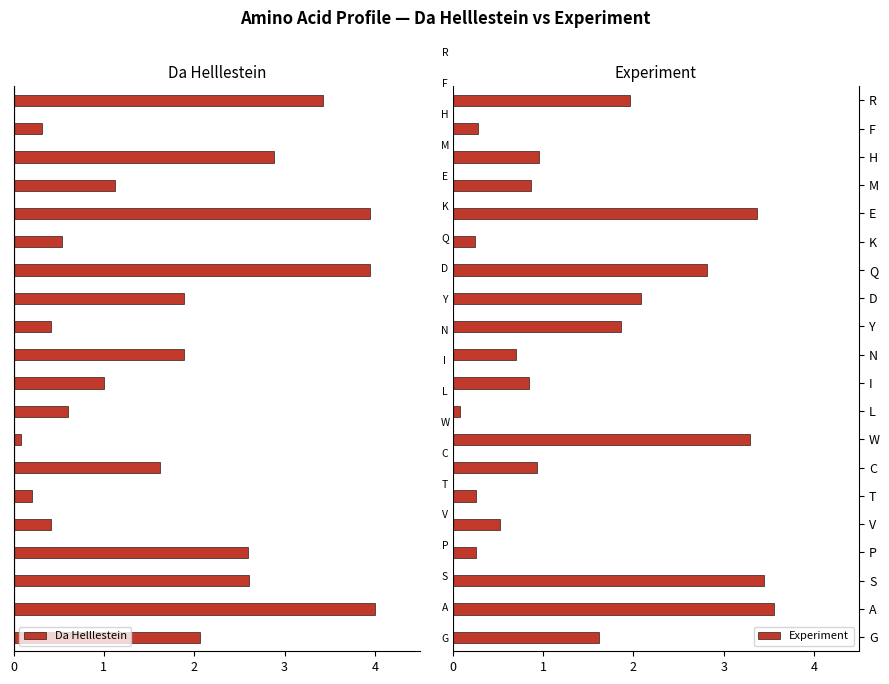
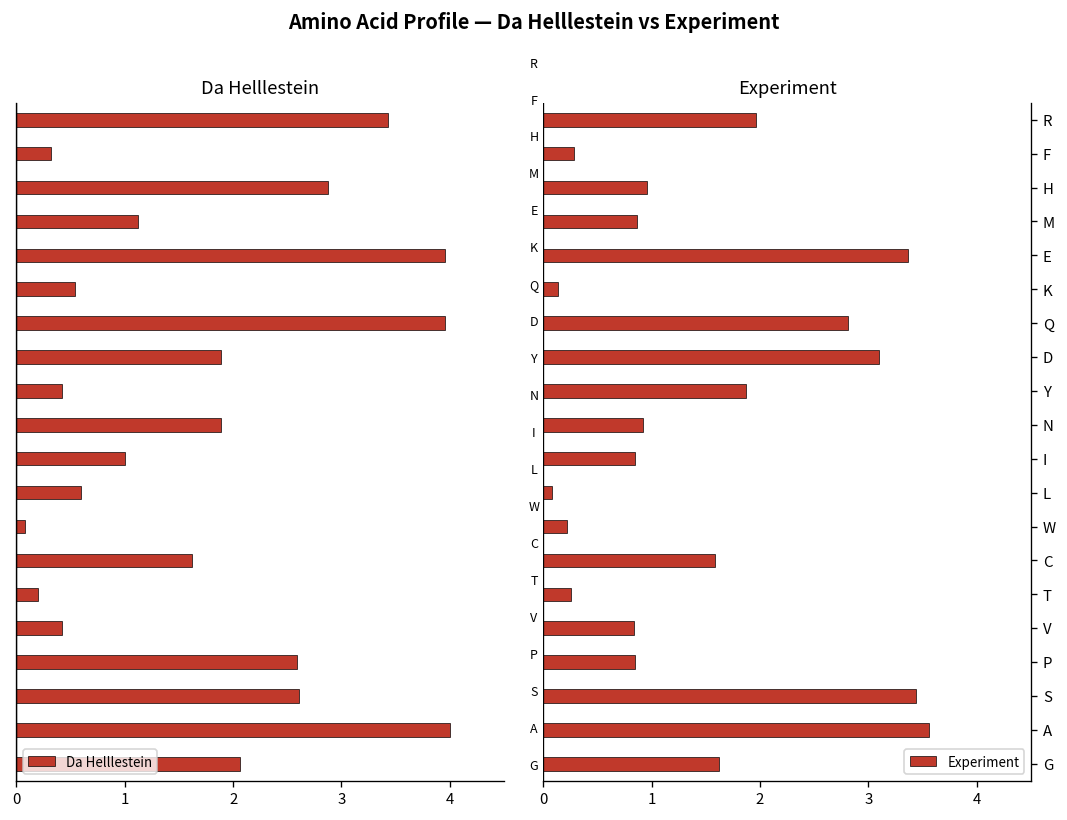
Experiment, K: 0.2 -> 0.1
Experiment, D: 2.1 -> 3.1
Experiment, N: 0.7 -> 0.9
Experiment, W: 3.3 -> 0.2
Experiment, C: 0.9 -> 1.6
Experiment, V: 0.5 -> 0.8
Experiment, P: 0.3 -> 0.8
